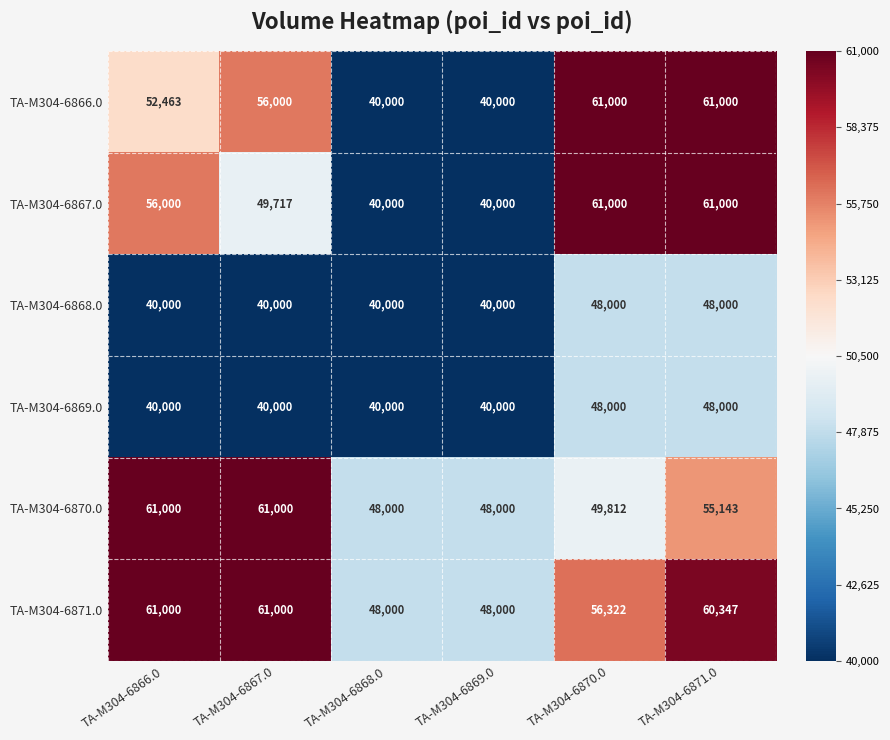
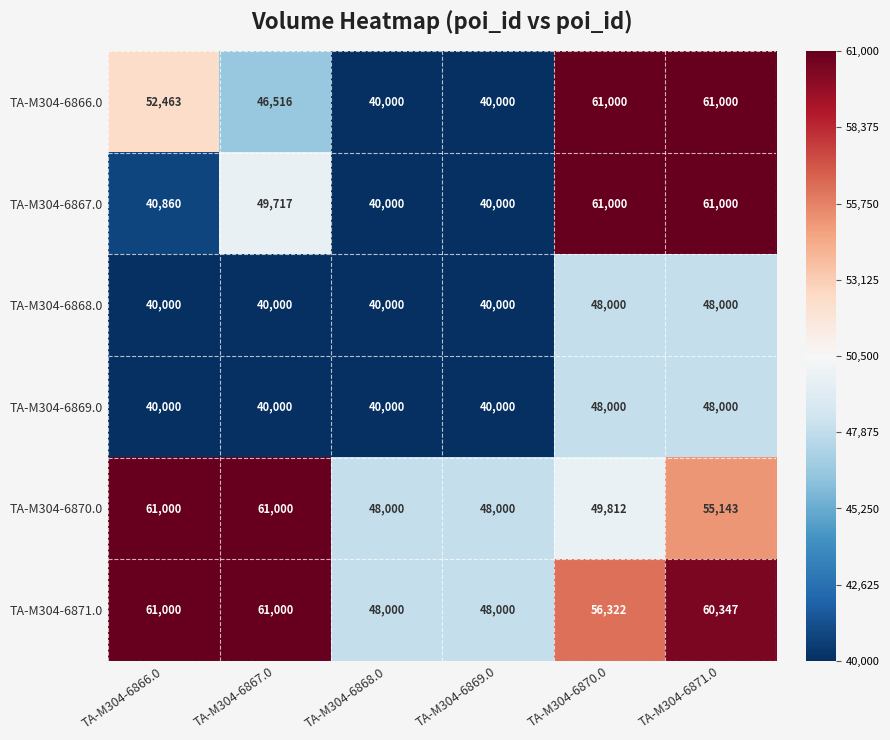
TA-M304-6866.0, TA-M304-6867.0: 56,000 -> 46,516
TA-M304-6867.0, TA-M304-6866.0: 56,000 -> 40,860
